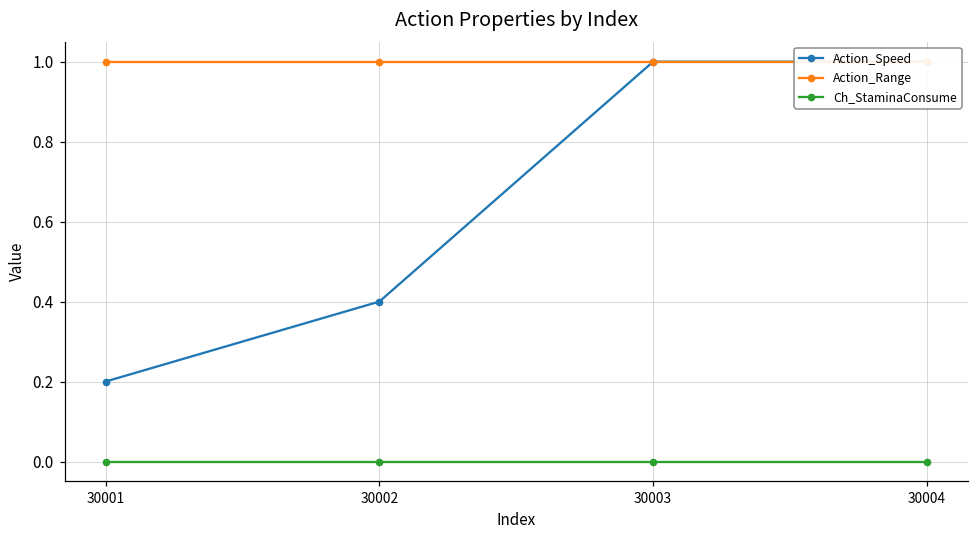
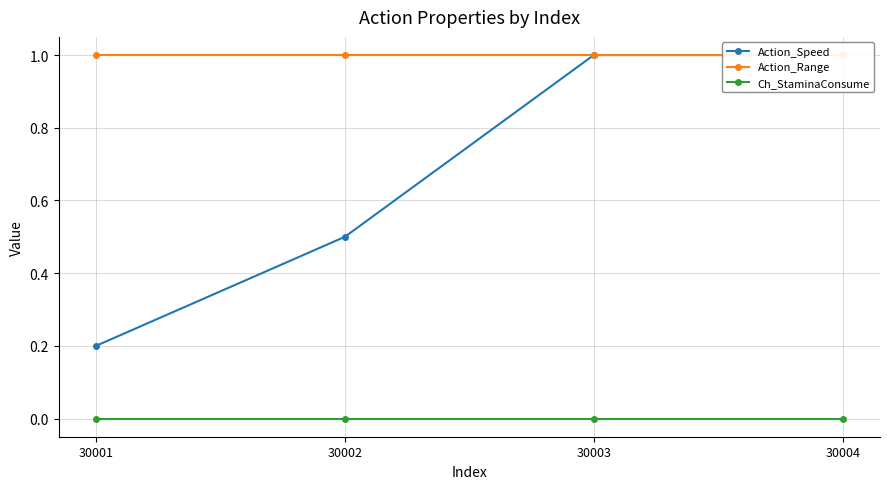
Action_Speed, 30002: 0.4 -> 0.5
